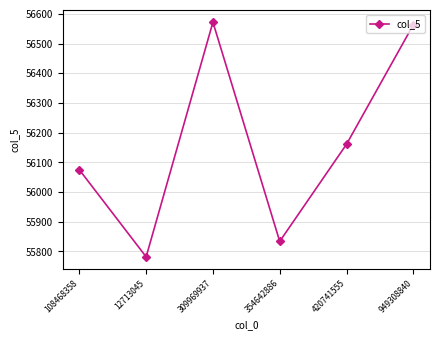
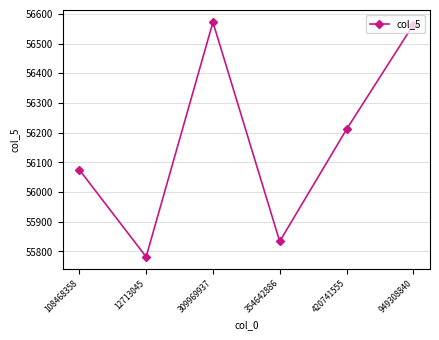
420741555: 56160 -> 56210
